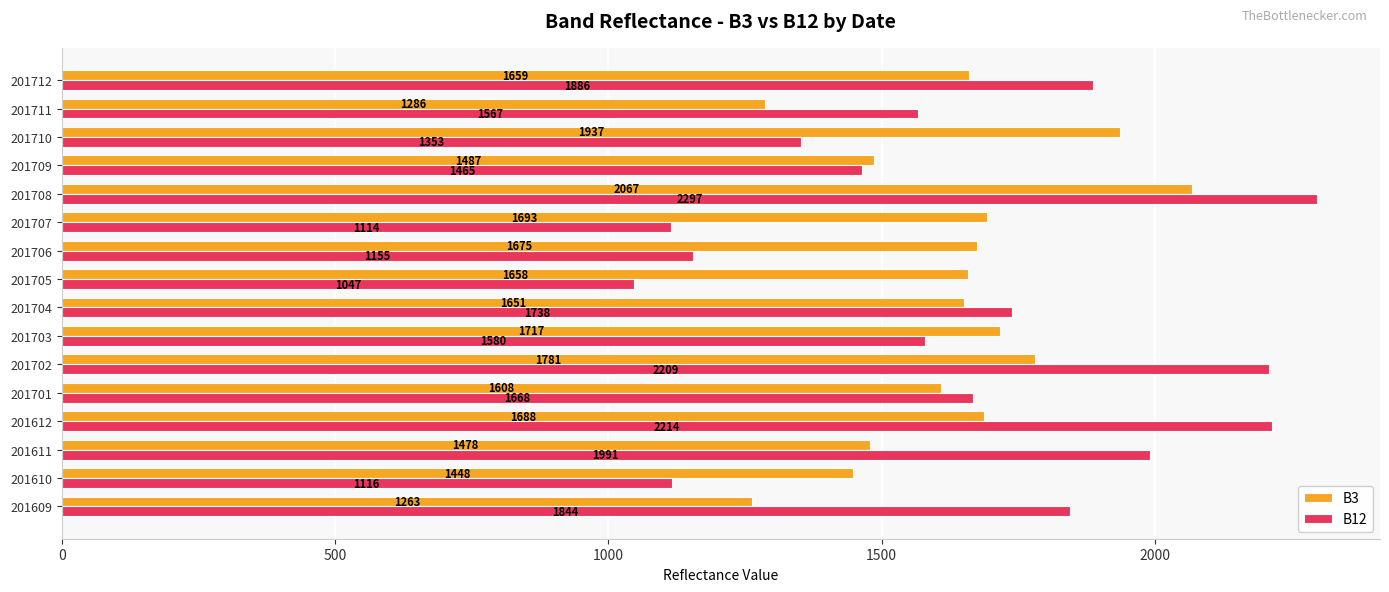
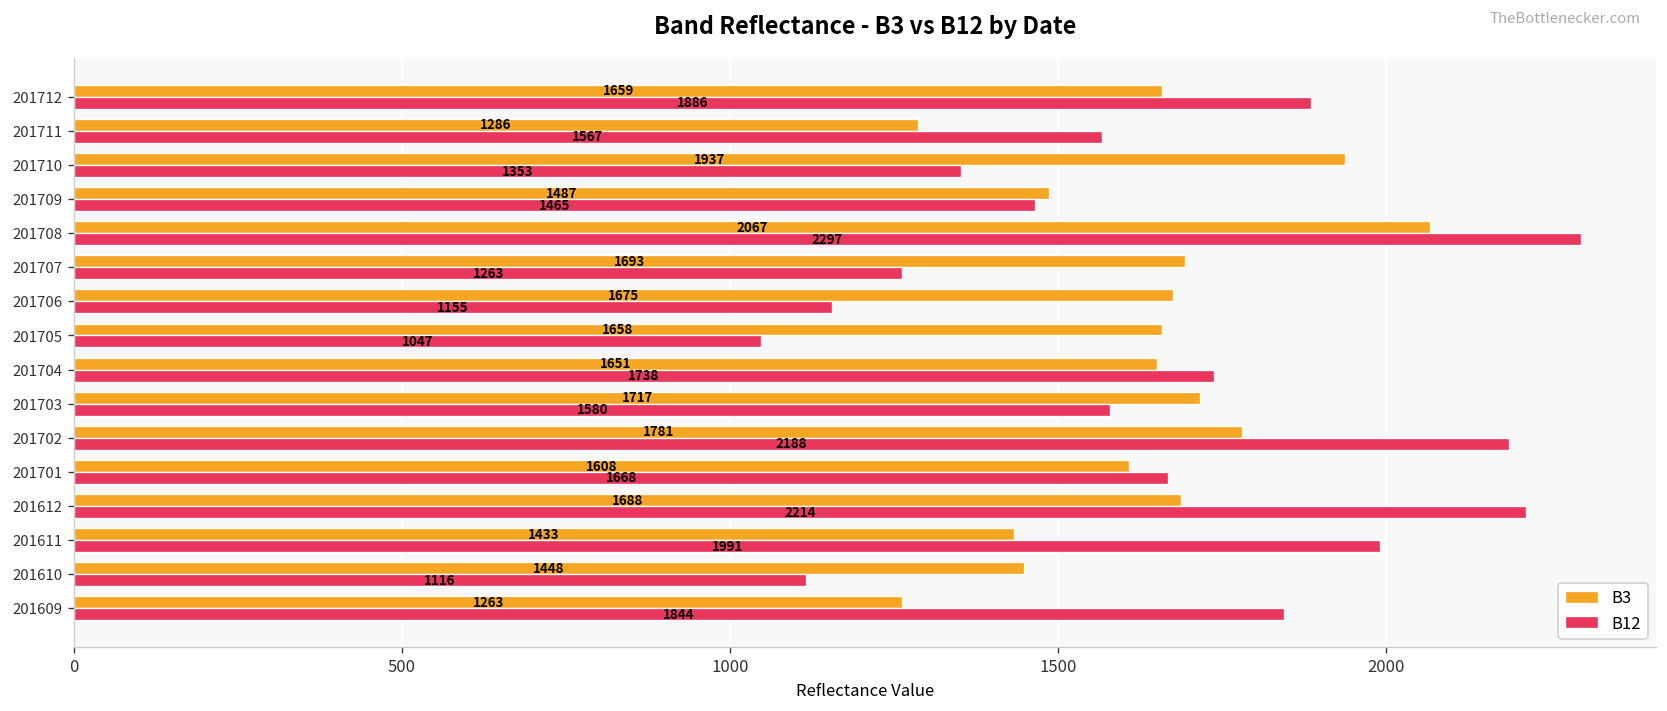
B12, 201707: 1114 -> 1263
B12, 201702: 2209 -> 2188
B3, 201611: 1478 -> 1433
